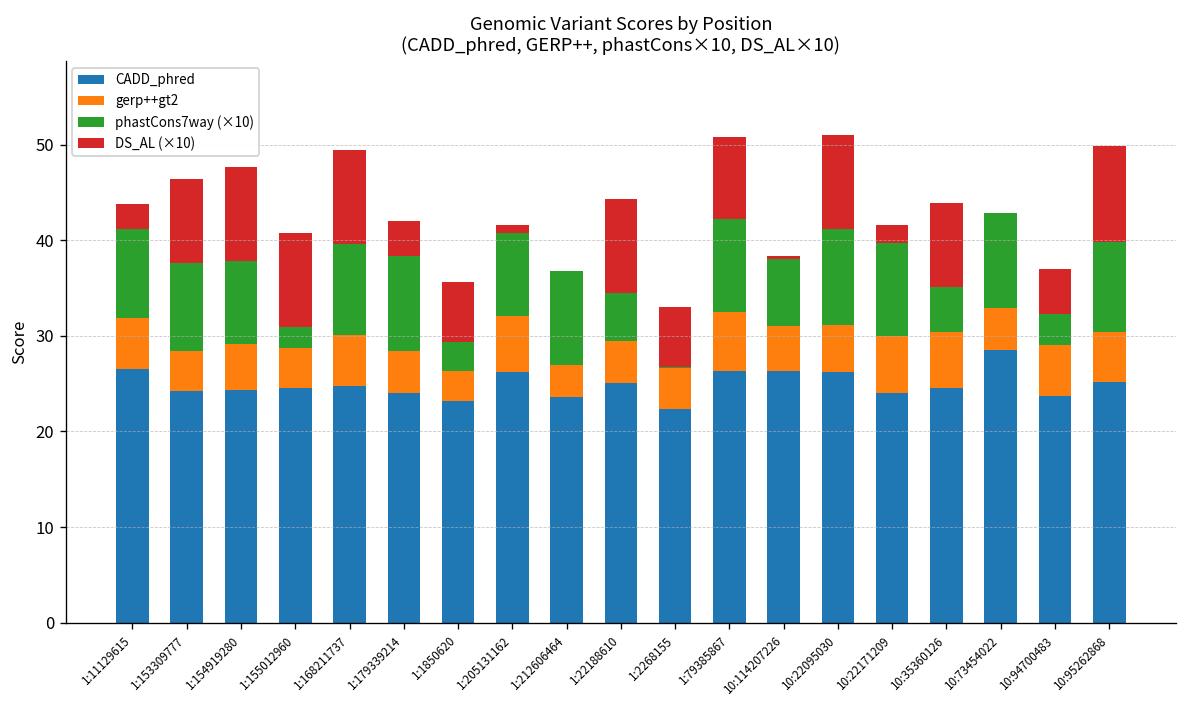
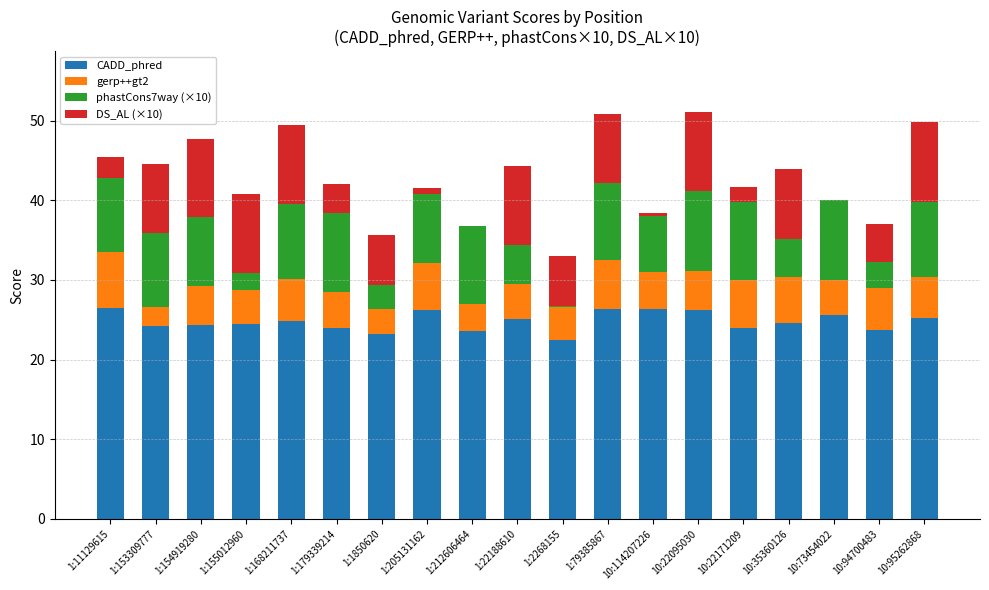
gerp++gt2, 1:11129615: 5 -> 7
gerp++gt2, 1:153309777: 4 -> 2
CADD_phred, 10:73454022: 29 -> 26
